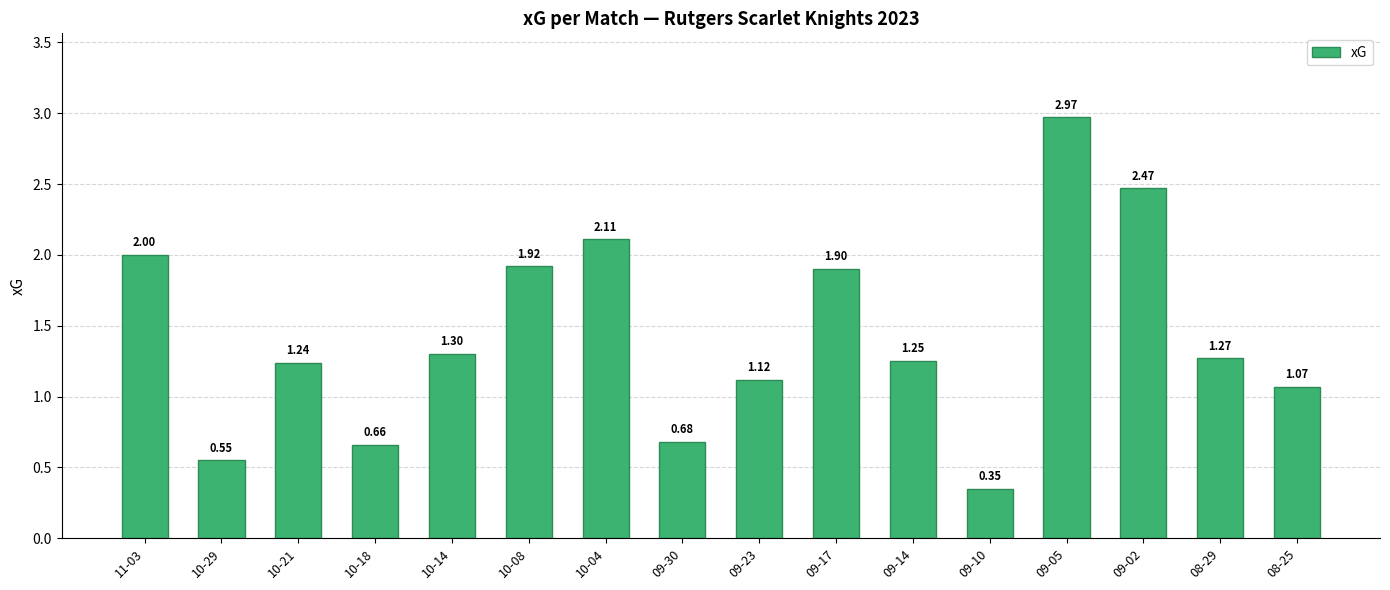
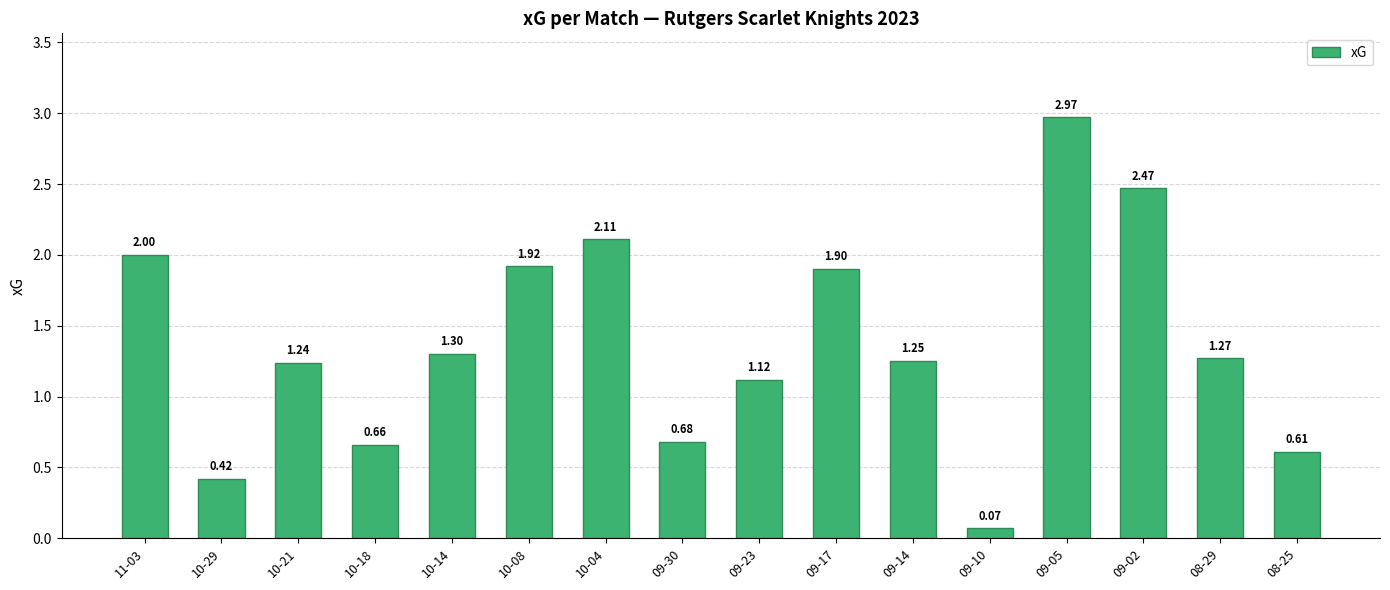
10-29: 0.55 -> 0.42
09-10: 0.35 -> 0.07
08-25: 1.07 -> 0.61
